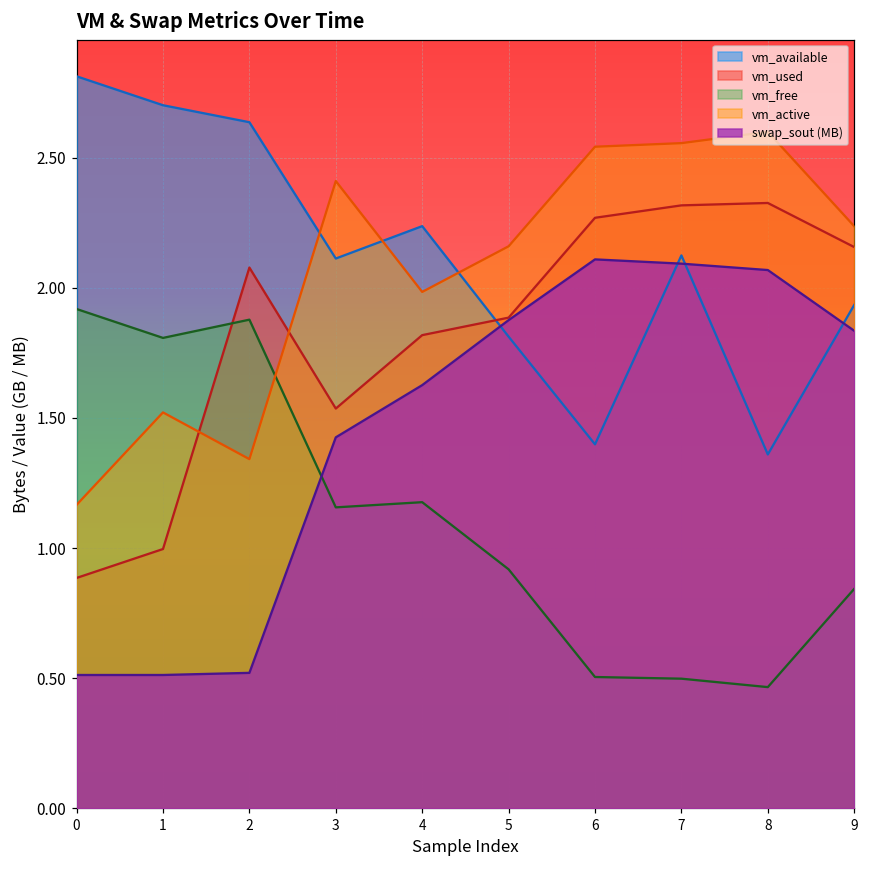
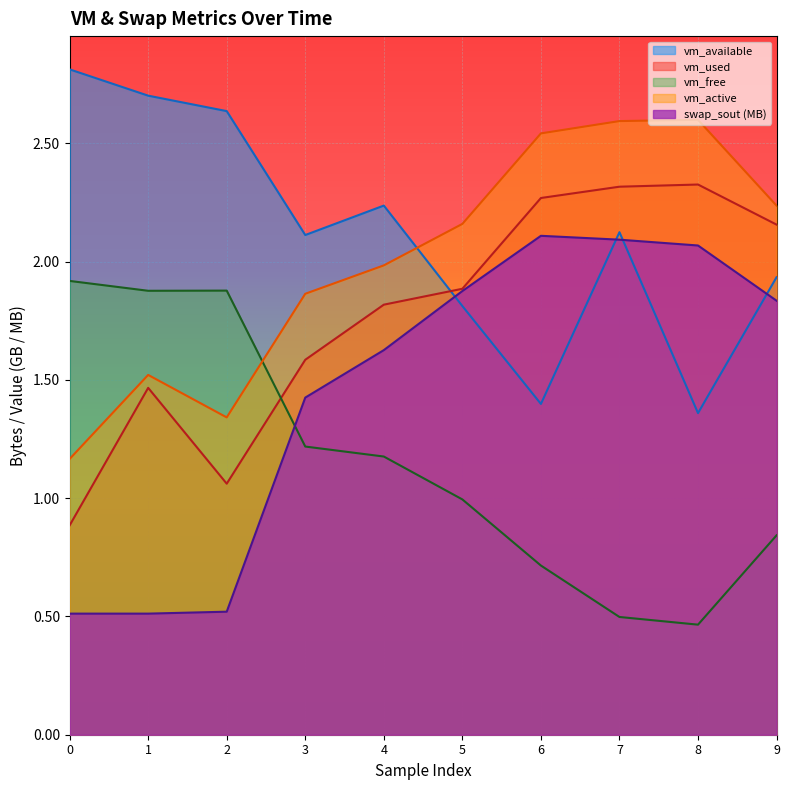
vm_used, 1: 1.00 -> 1.47
vm_free, 1: 1.81 -> 1.88
vm_used, 2: 2.08 -> 1.06
vm_used, 3: 1.54 -> 1.59
vm_free, 3: 1.16 -> 1.22
vm_active, 3: 2.41 -> 1.86
vm_free, 5: 0.92 -> 0.99
vm_free, 6: 0.50 -> 0.72
vm_active, 7: 2.56 -> 2.59
